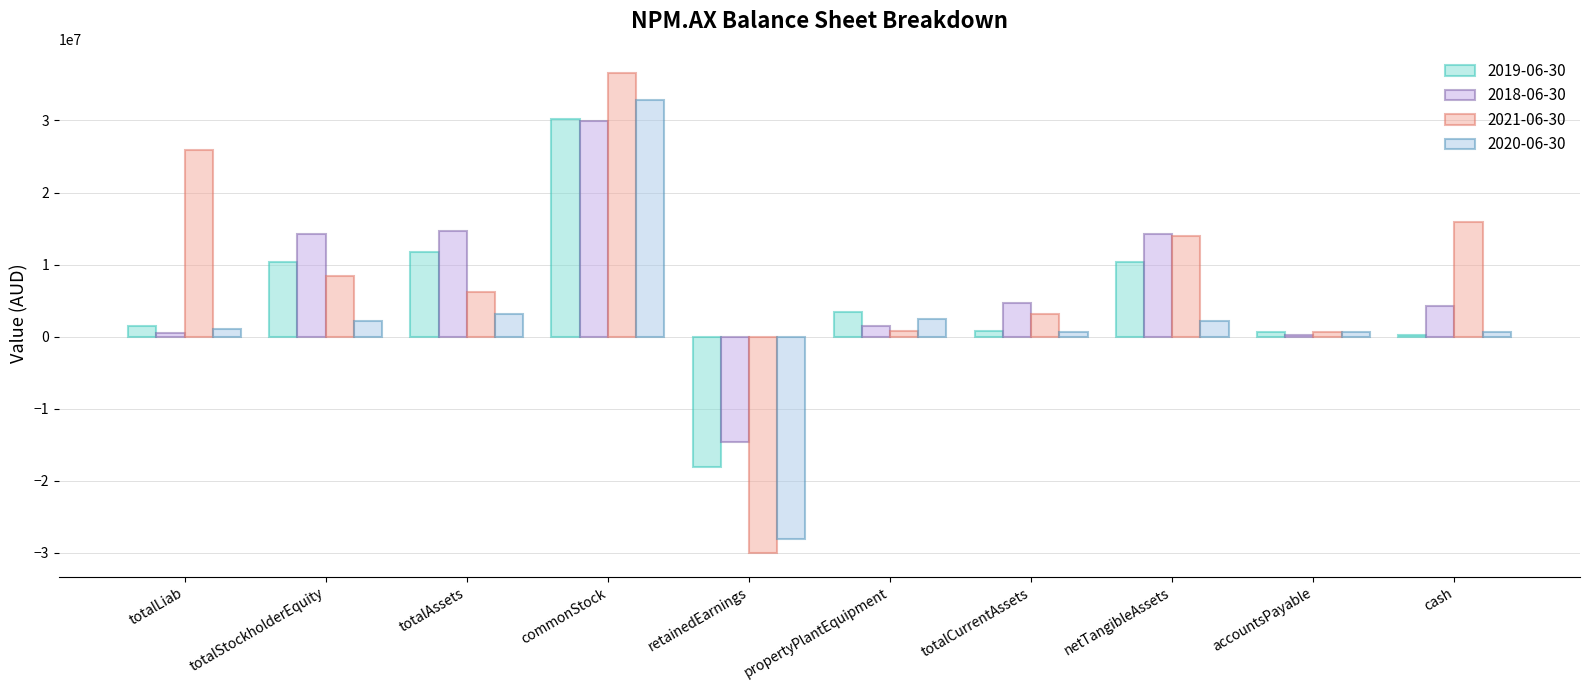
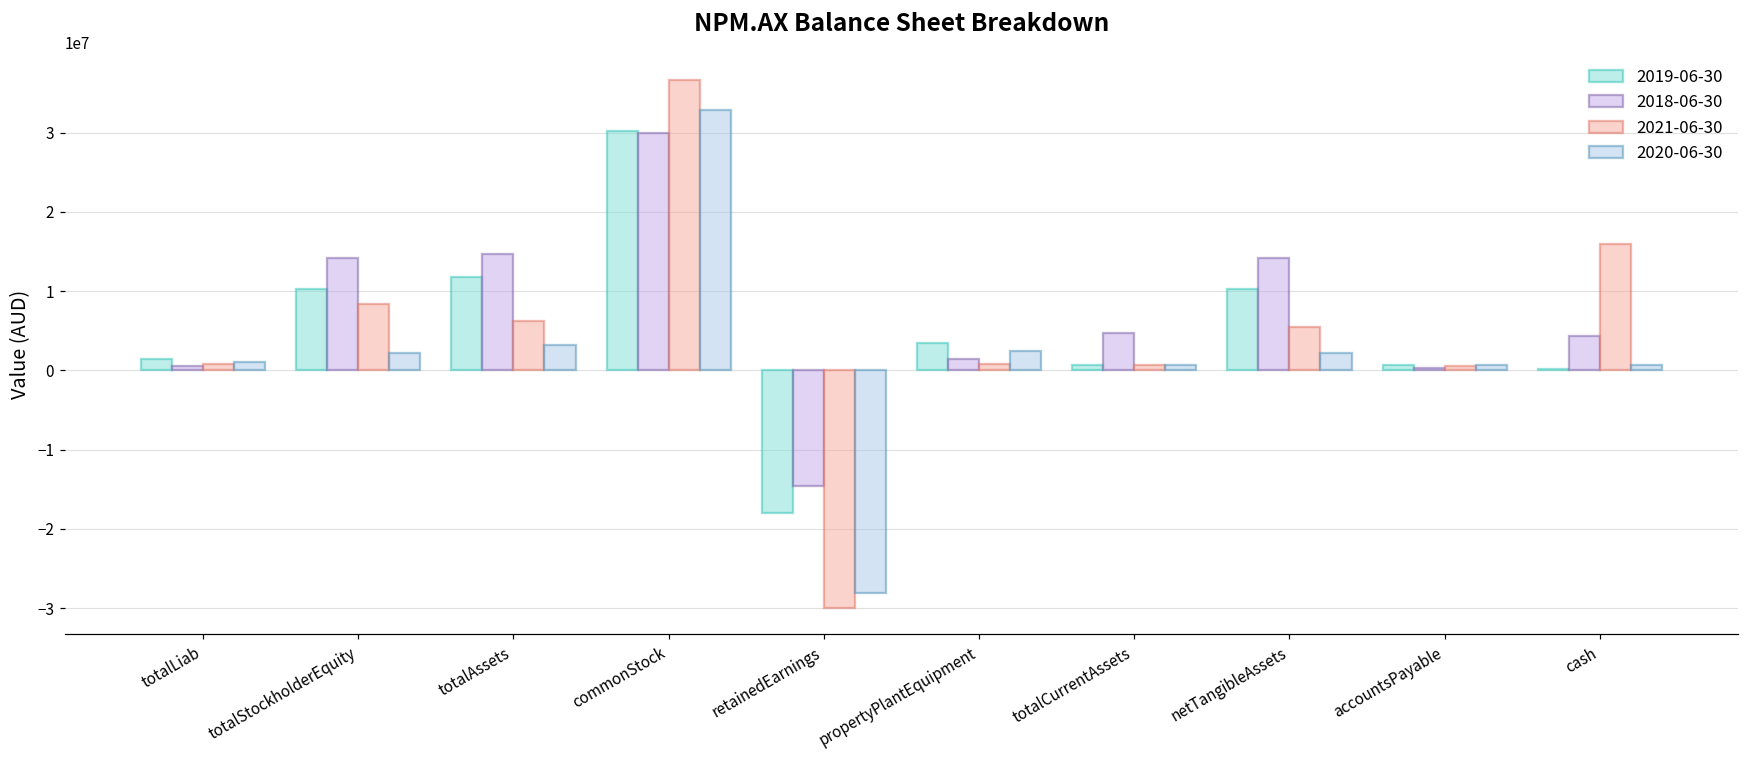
2021-06-30, totalLiab: 26000000 -> 1000000
2021-06-30, totalCurrentAssets: 3000000 -> 1000000
2021-06-30, netTangibleAssets: 14000000 -> 5000000
